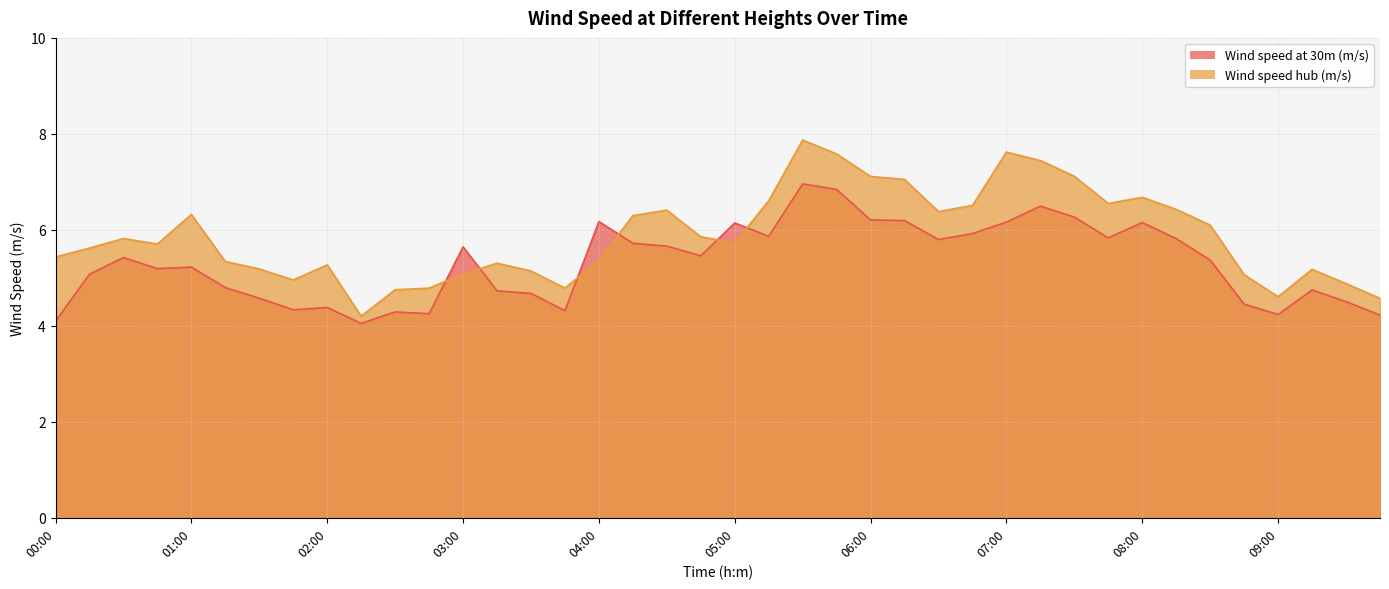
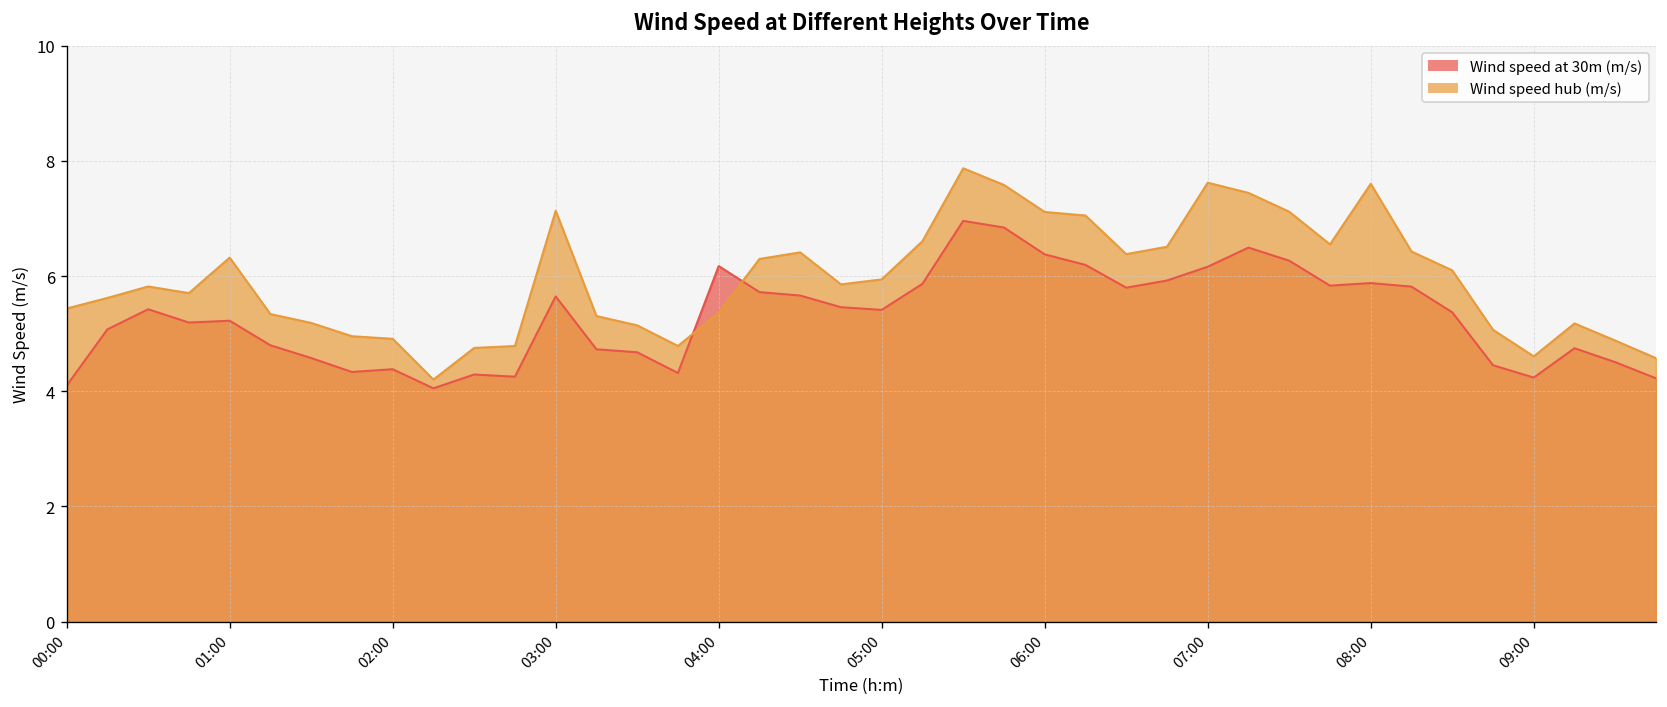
Wind speed hub (m/s), 02:00: 5.3 -> 4.9
Wind speed hub (m/s), 03:00: 5.1 -> 7.1
Wind speed at 30m (m/s), 05:00: 6.1 -> 5.4
Wind speed hub (m/s), 05:00: 5.7 -> 5.9
Wind speed at 30m (m/s), 06:00: 6.2 -> 6.4
Wind speed at 30m (m/s), 08:00: 6.2 -> 5.9
Wind speed hub (m/s), 08:00: 6.7 -> 7.6
